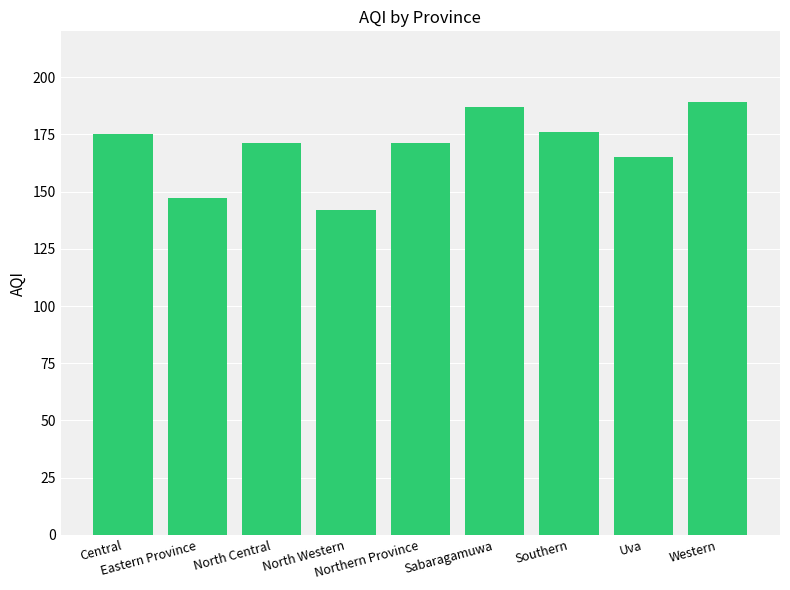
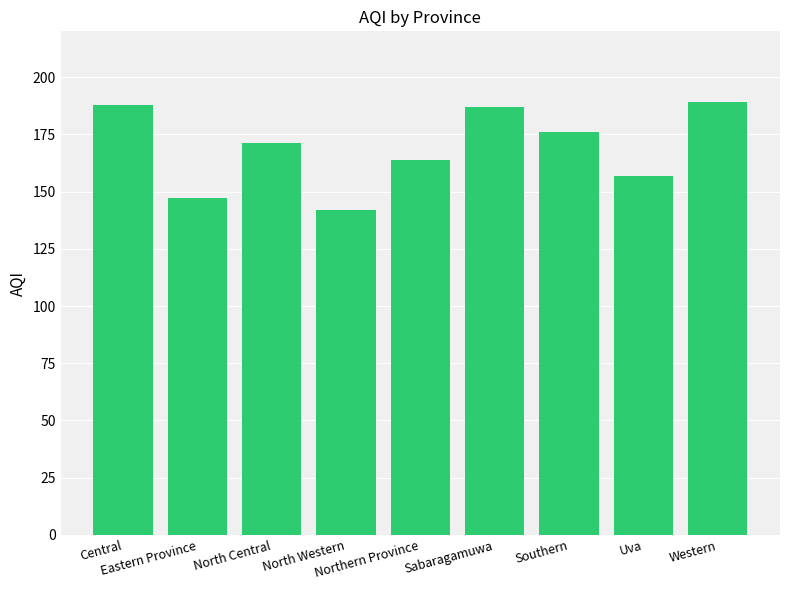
Central: 175 -> 188
Northern Province: 171 -> 164
Uva: 165 -> 157
